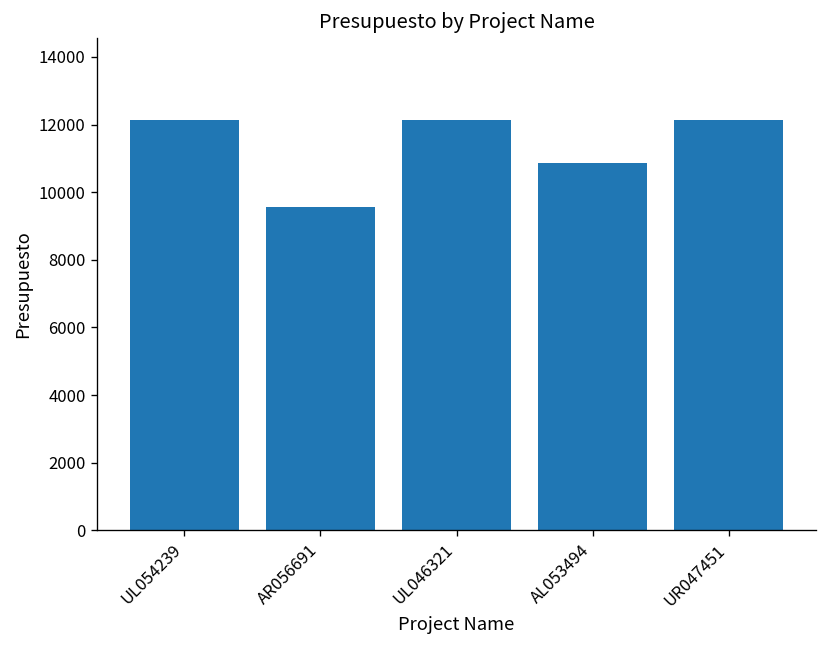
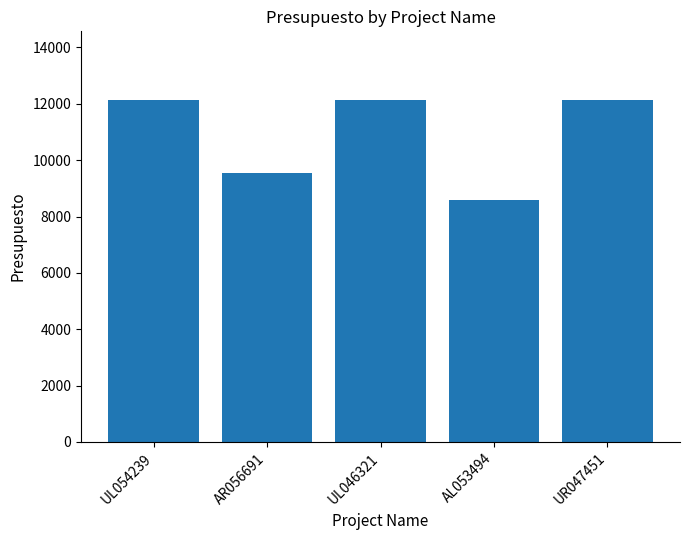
AL053494: 10900 -> 8600
